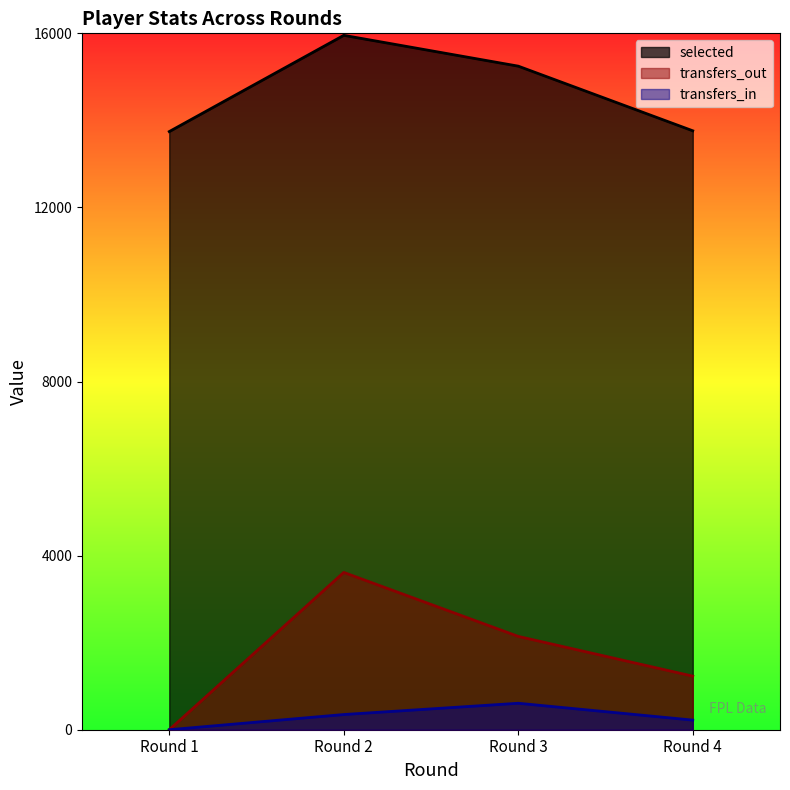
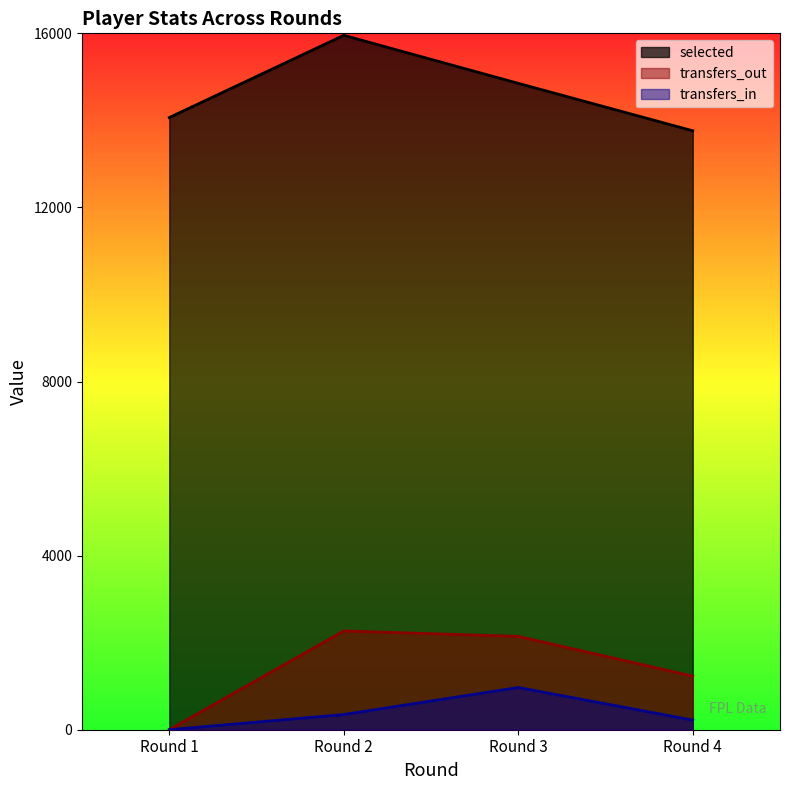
selected, Round 1: 13700 -> 14100
transfers_out, Round 2: 3600 -> 2300
selected, Round 3: 15200 -> 14900
transfers_in, Round 3: 600 -> 1000
